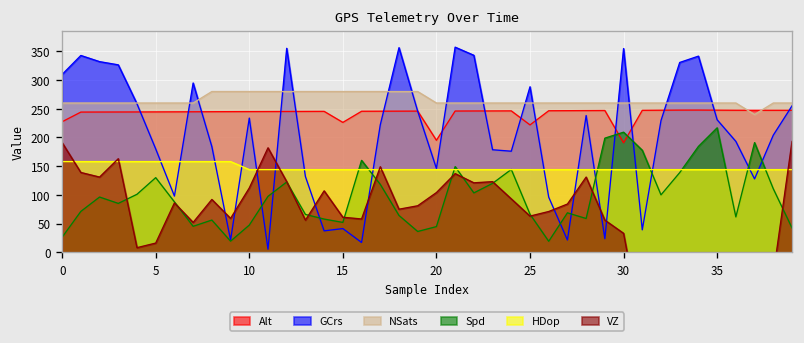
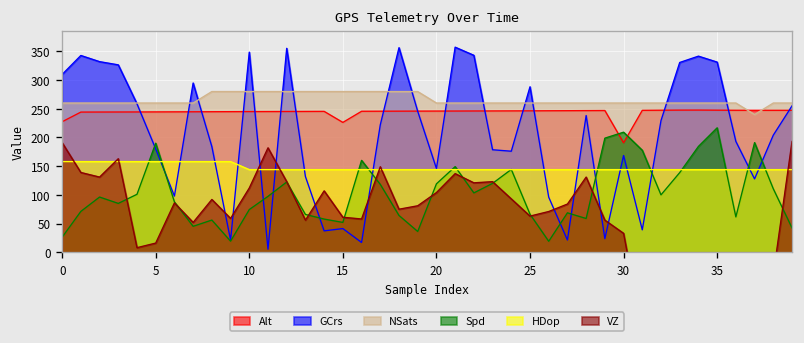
Spd, 5: 130 -> 190
GCrs, 10: 230 -> 350
Spd, 10: 50 -> 70
Alt, 20: 200 -> 250
Spd, 20: 40 -> 120
Alt, 25: 220 -> 250
GCrs, 30: 350 -> 170
GCrs, 35: 230 -> 330
